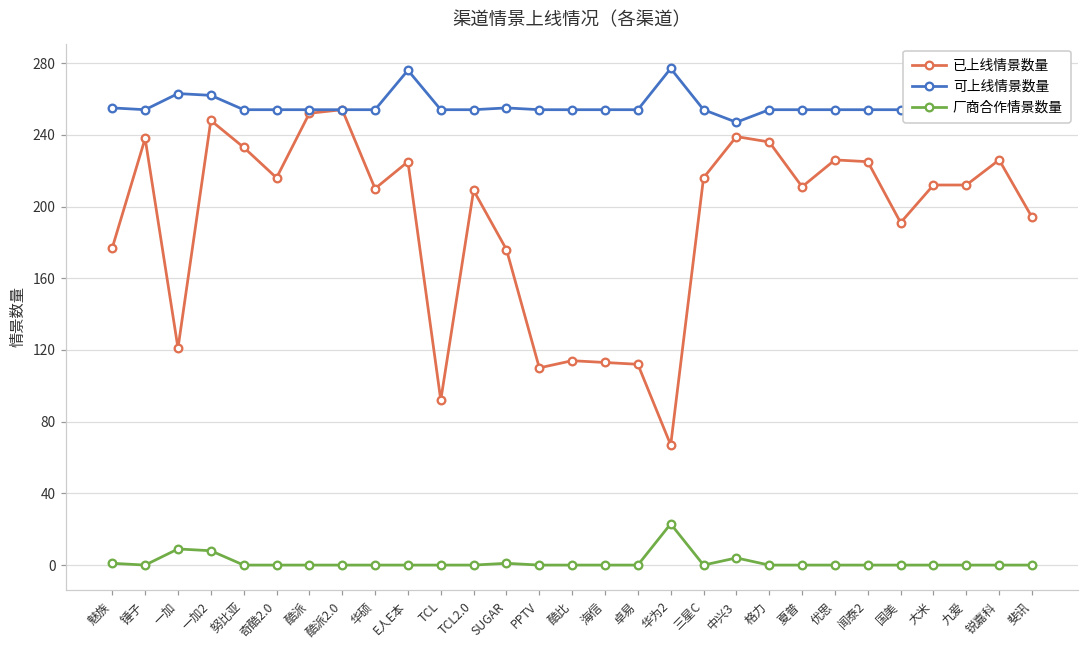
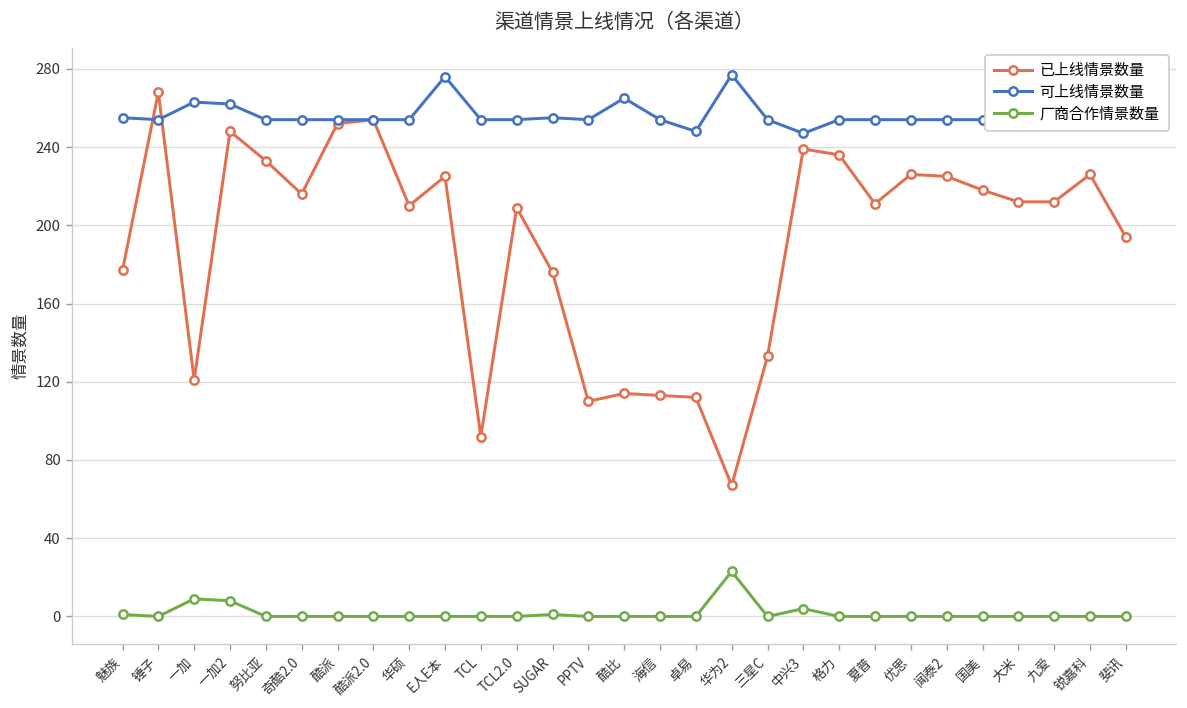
已上线情景数量, 锤子: 238 -> 268
可上线情景数量, 酷比: 254 -> 265
可上线情景数量, 卓易: 254 -> 248
已上线情景数量, 三星C: 216 -> 133
已上线情景数量, 国美: 191 -> 218
